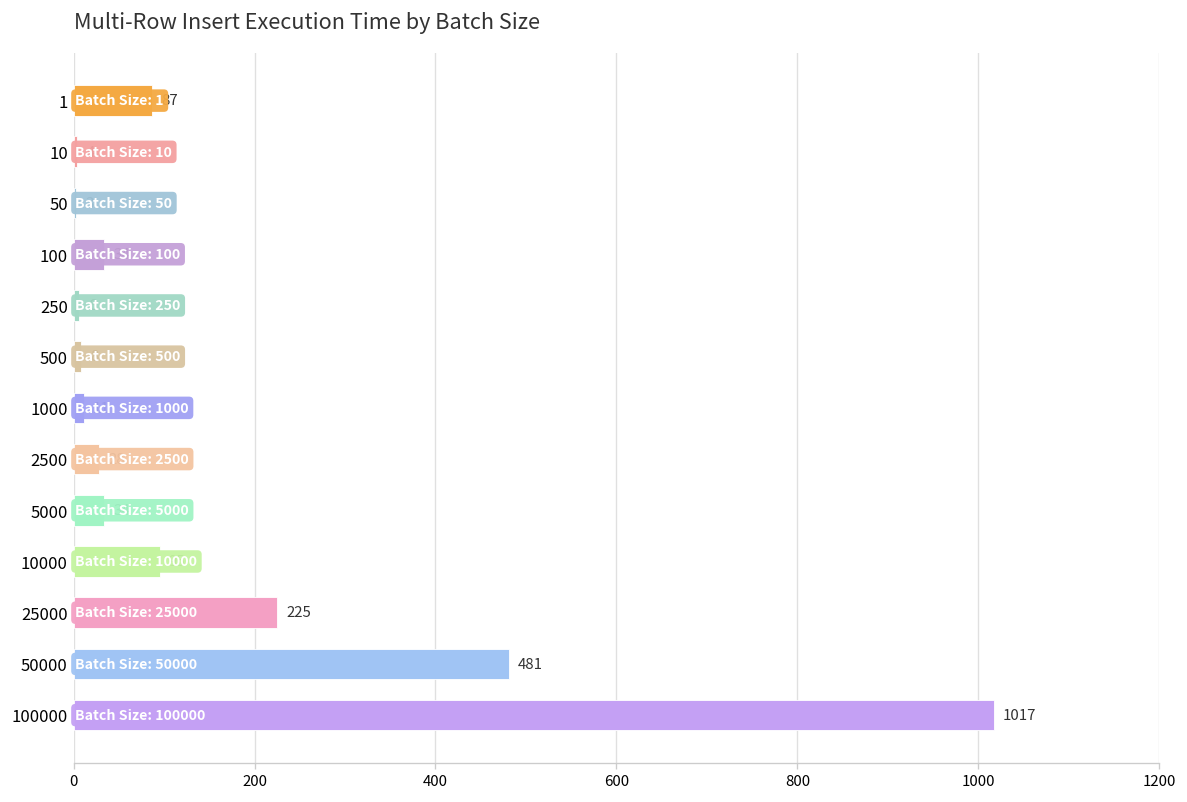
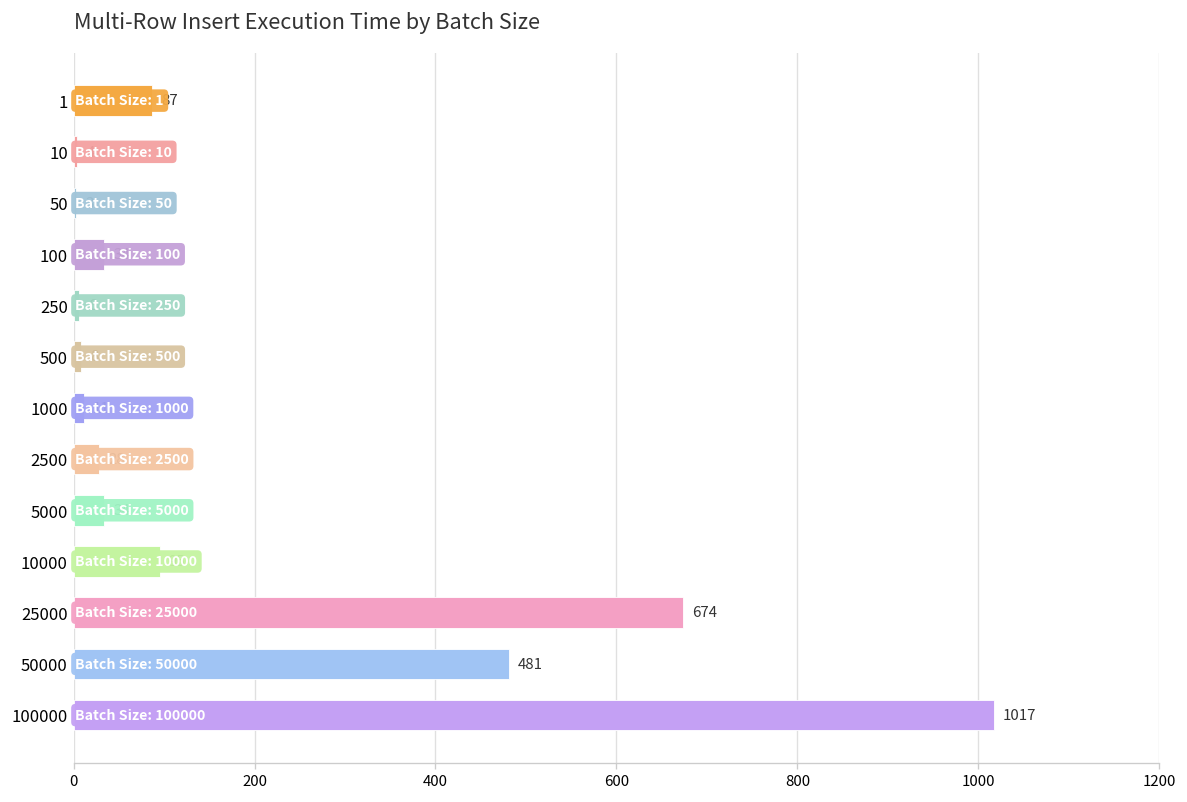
25000: 225 -> 674
